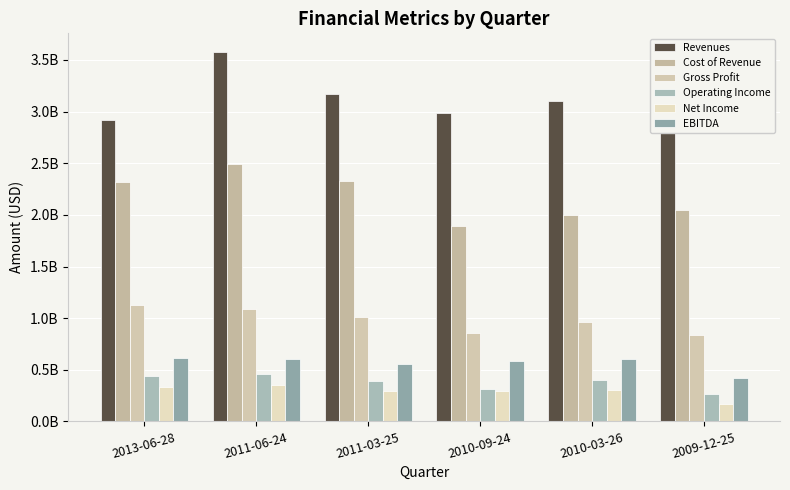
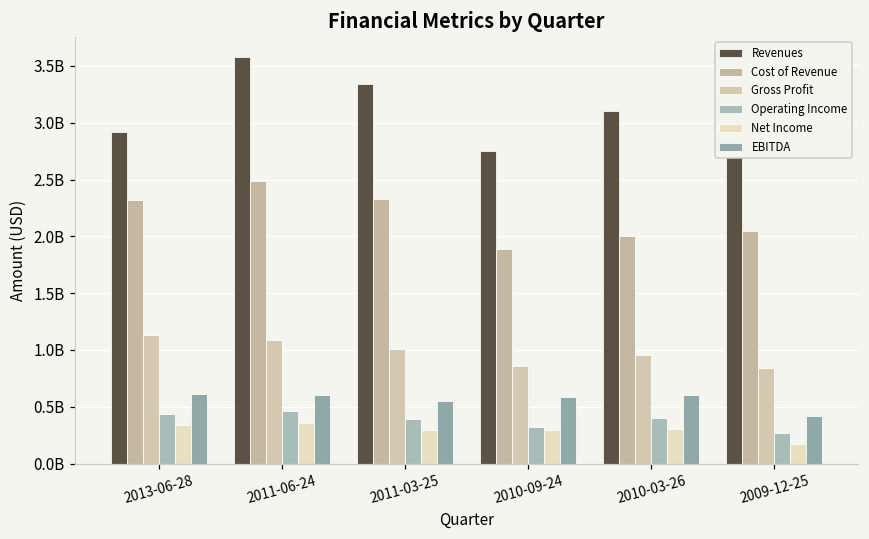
Revenues, 2011-03-25: 3170000000 -> 3340000000
Revenues, 2010-09-24: 2990000000 -> 2750000000
